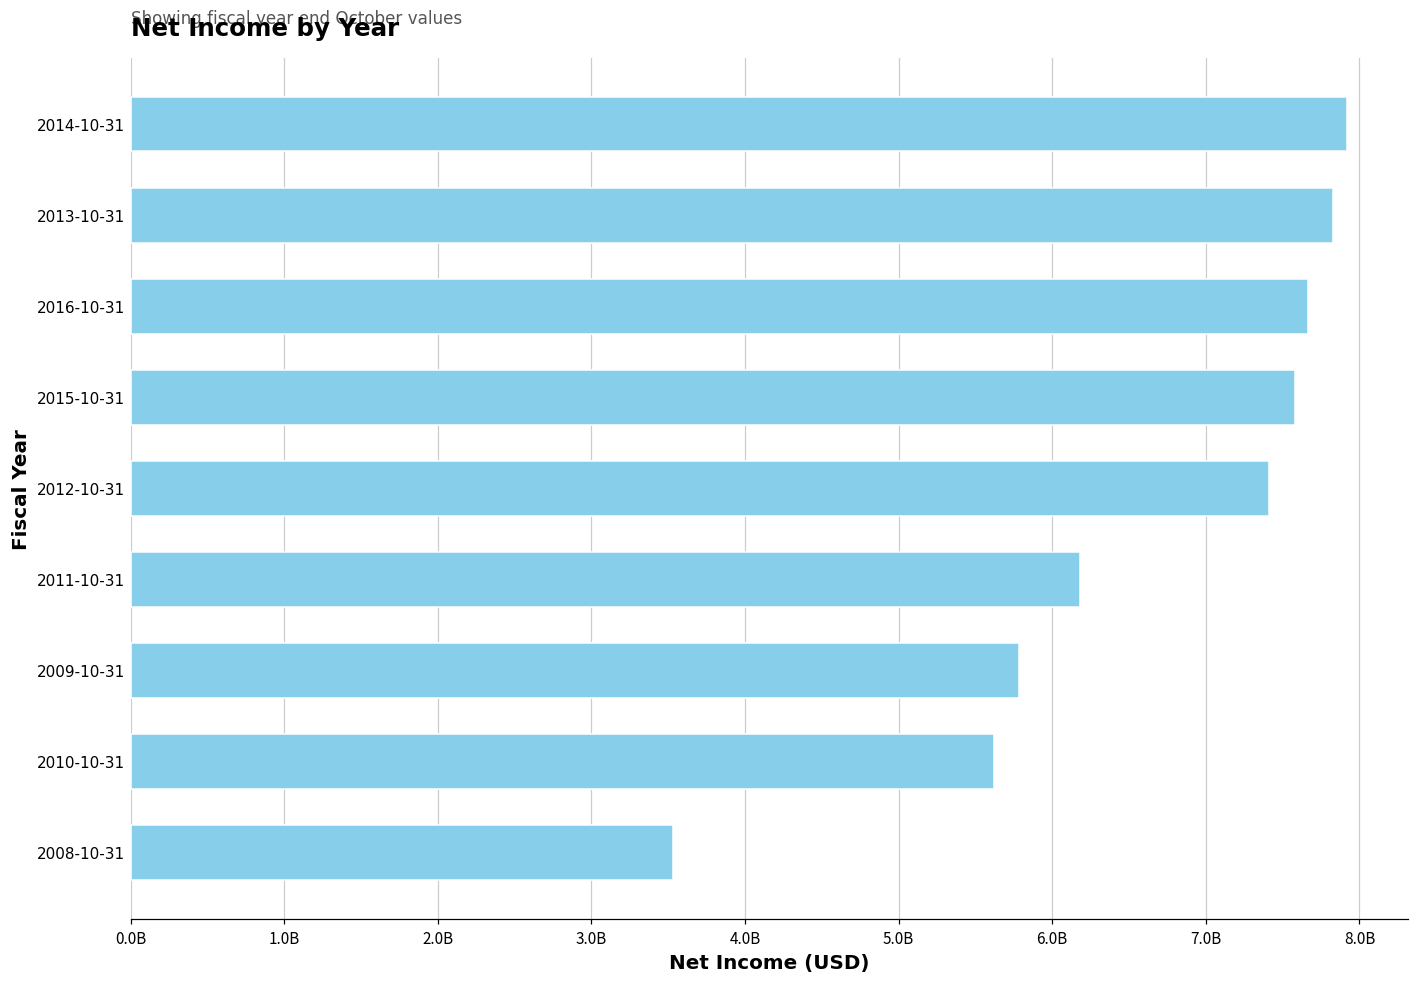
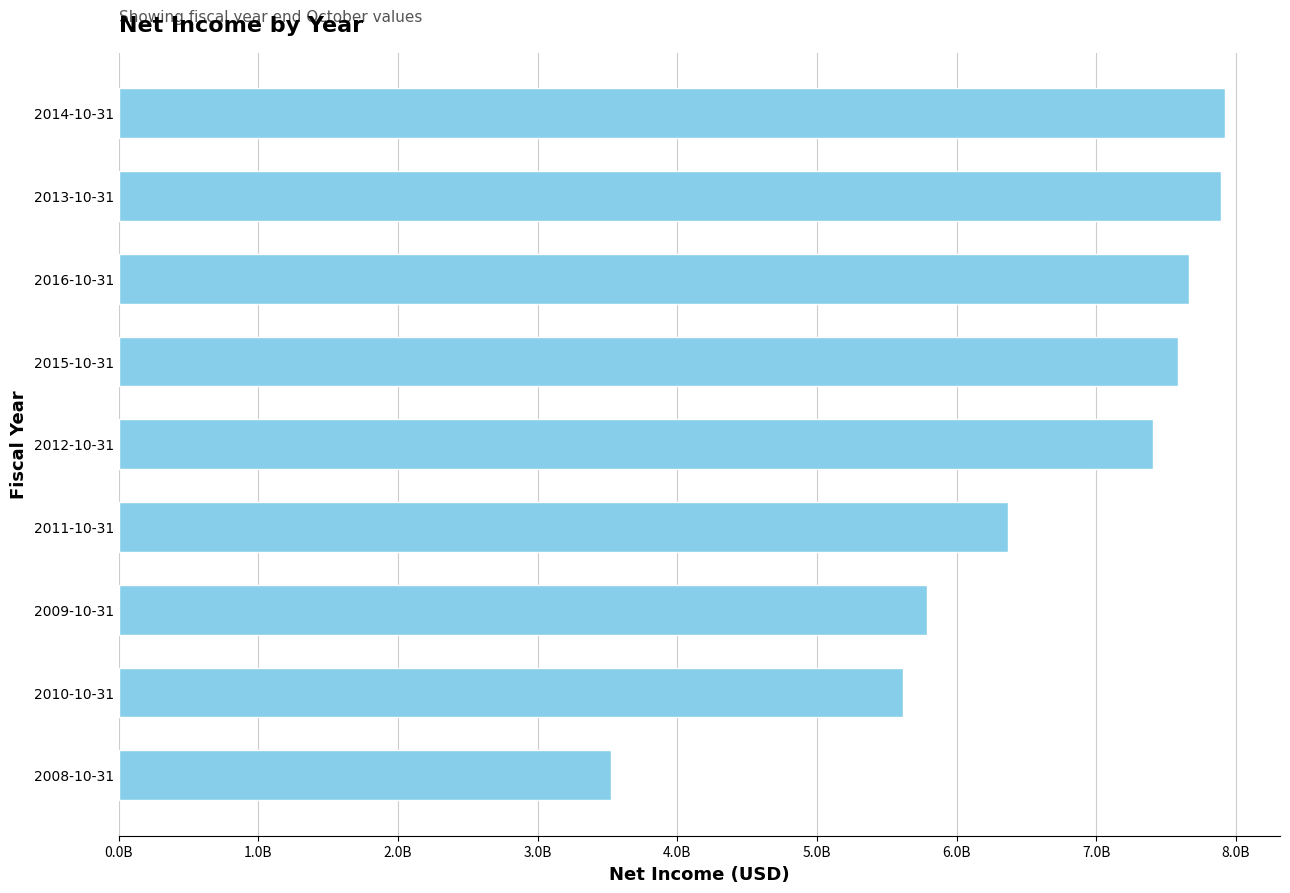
2013-10-31: 7830000000 -> 7900000000
2011-10-31: 6180000000 -> 6370000000
